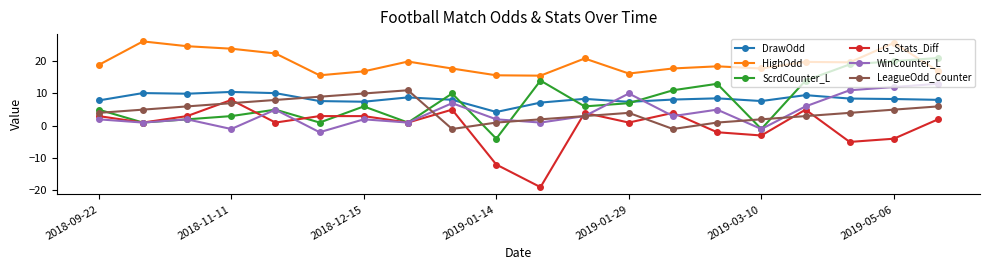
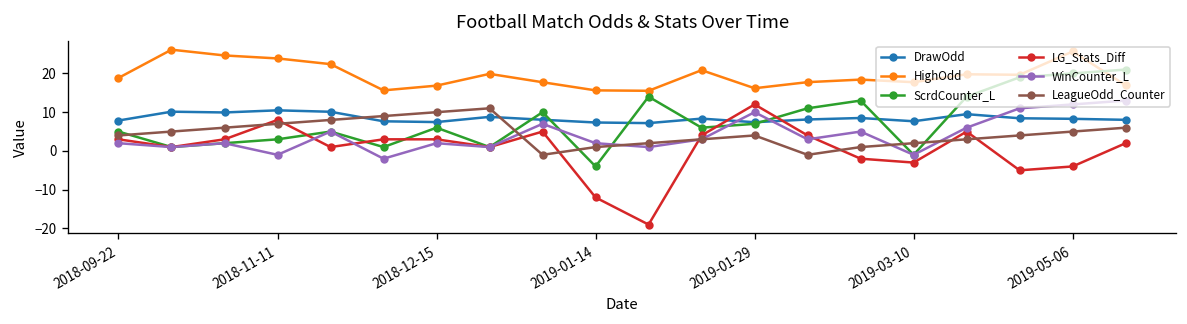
DrawOdd, 2019-01-14: 4 -> 7
LG_Stats_Diff, 2019-01-29: 1 -> 12
